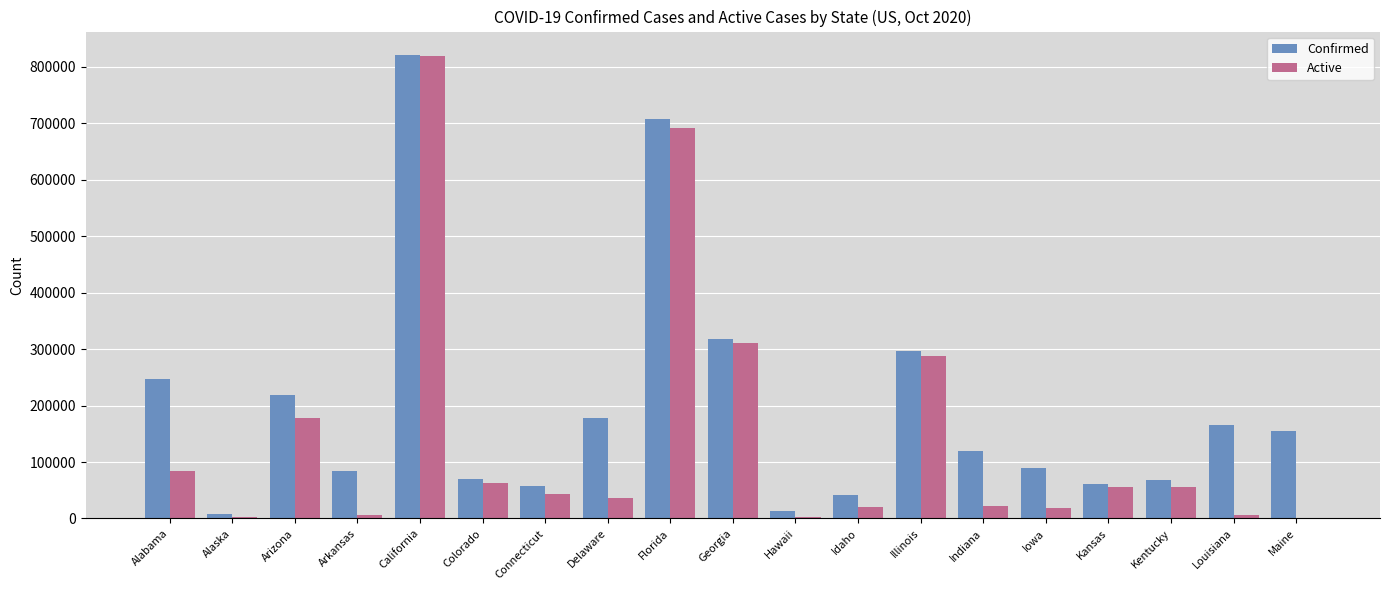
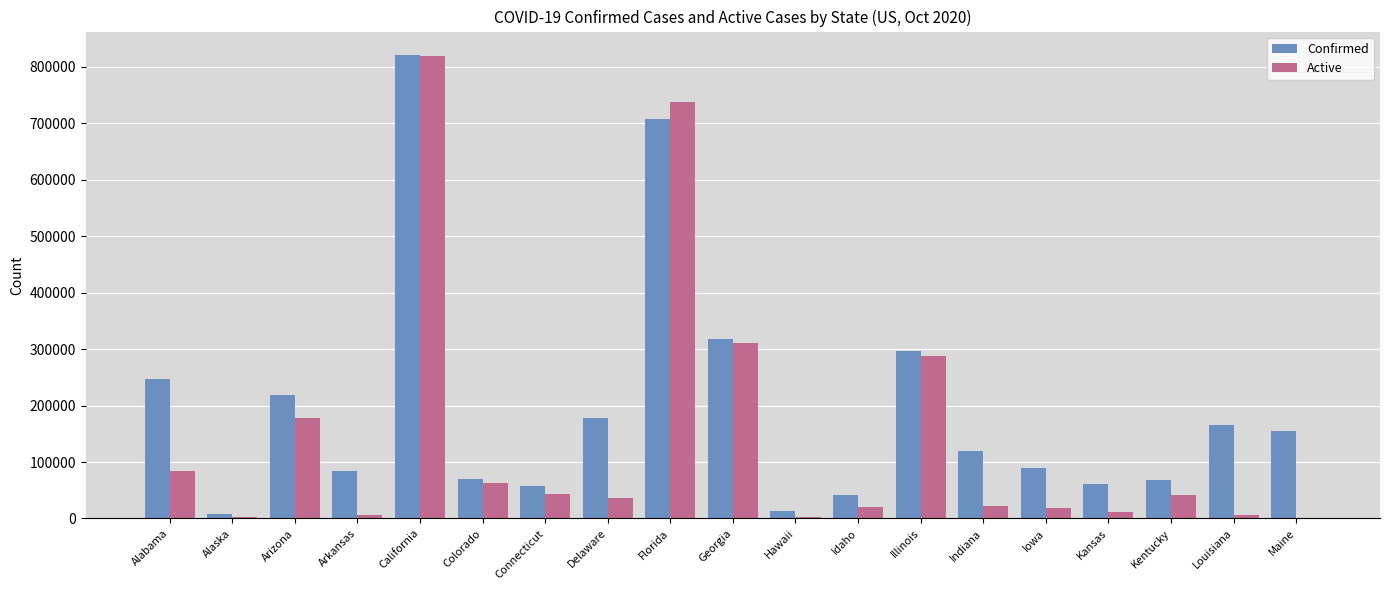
Active, Florida: 690000 -> 740000
Active, Kansas: 60000 -> 10000
Active, Kentucky: 60000 -> 40000
